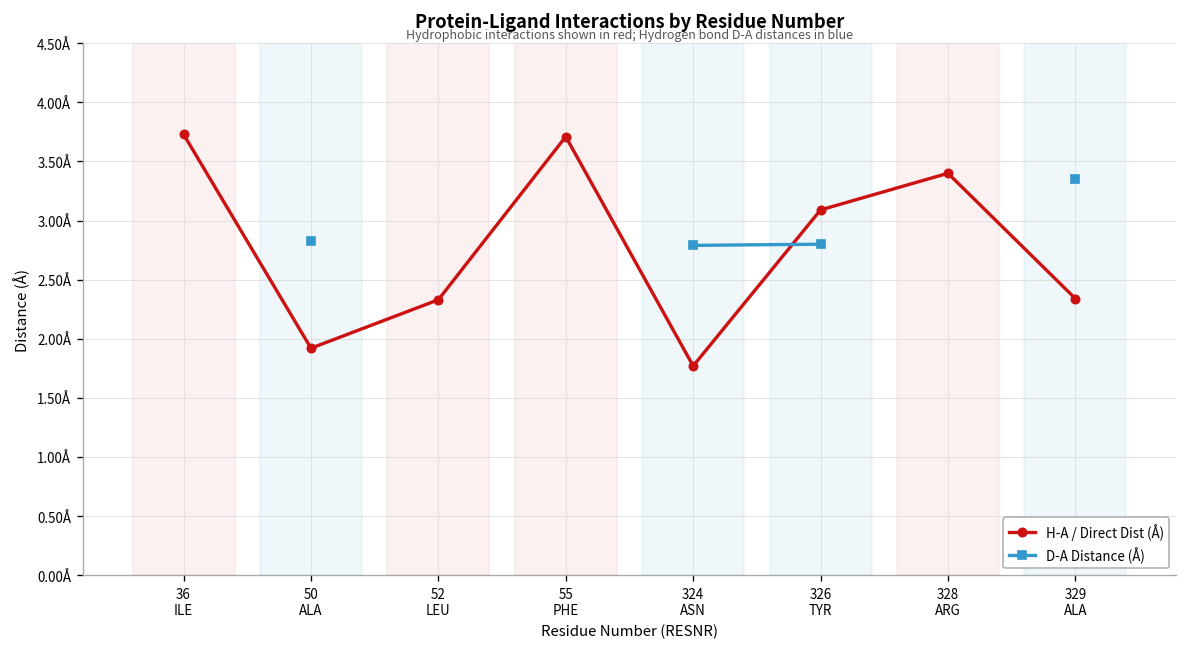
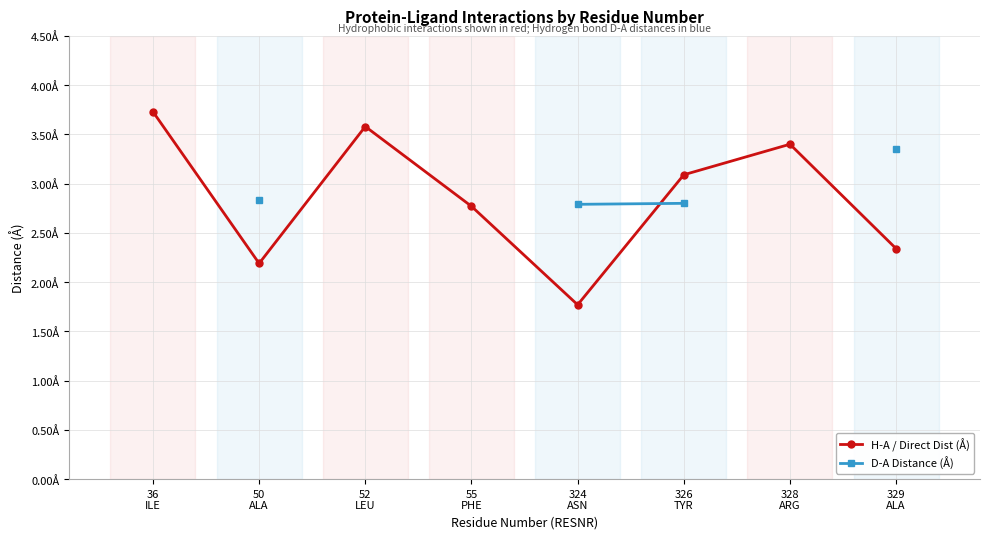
H-A / Direct Dist (Å), 50 ALA: 1.9Å -> 2.2Å
H-A / Direct Dist (Å), 52 LEU: 2.3Å -> 3.6Å
H-A / Direct Dist (Å), 55 PHE: 3.7Å -> 2.8Å
